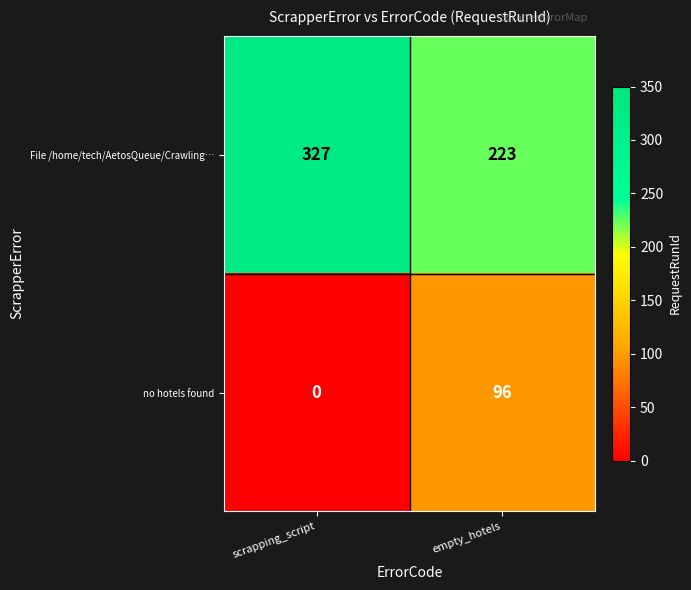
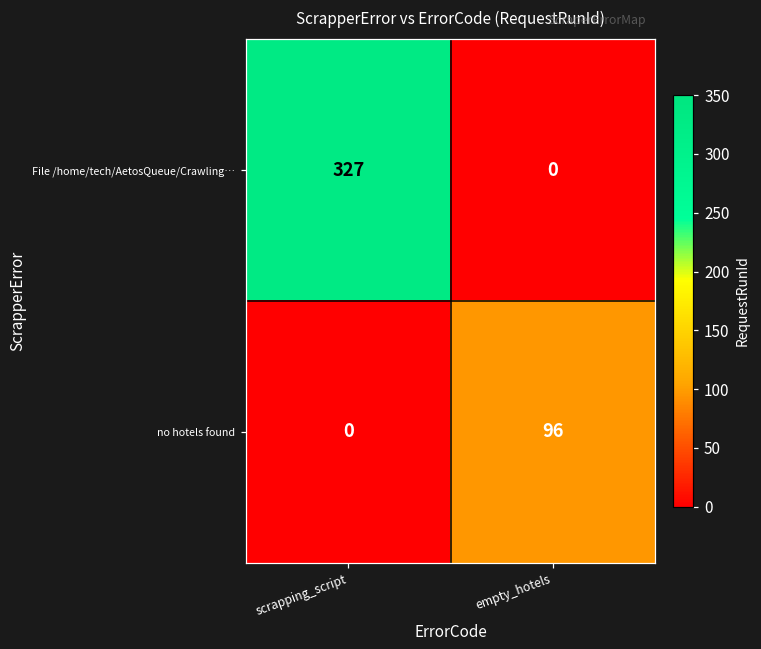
File /home/tech/AetosQueue/Crawling…, empty_hotels: 223 -> 0
